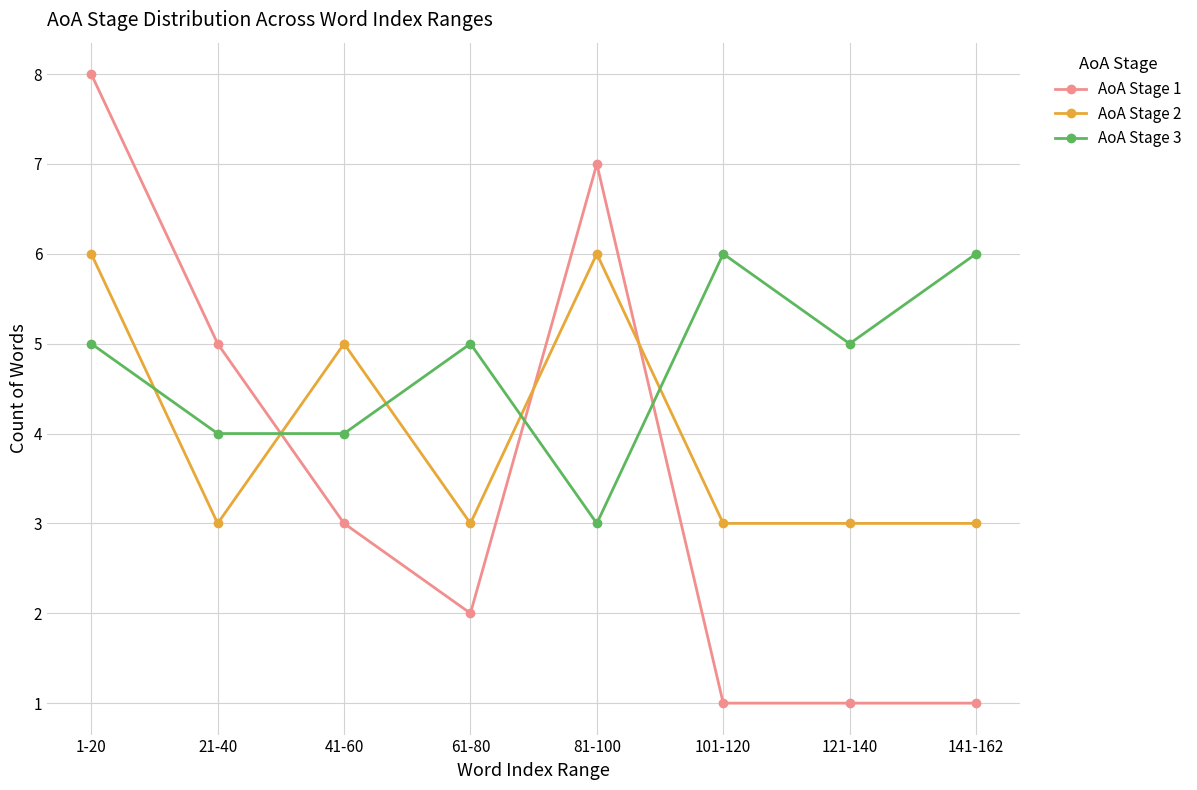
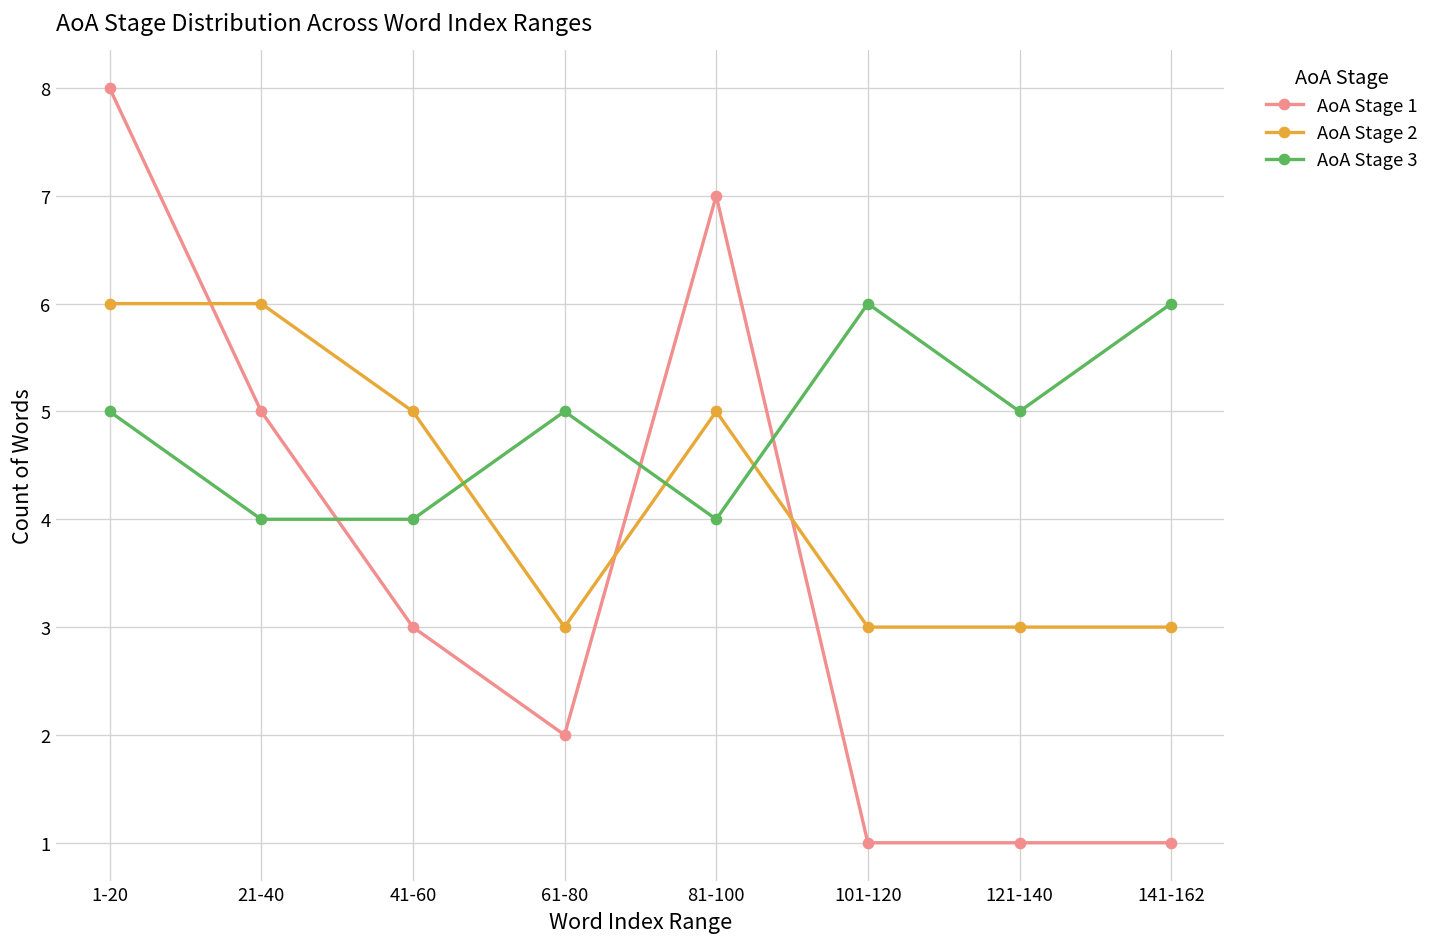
AoA Stage 2, 21-40: 3 -> 6
AoA Stage 2, 81-100: 6 -> 5
AoA Stage 3, 81-100: 3 -> 4
